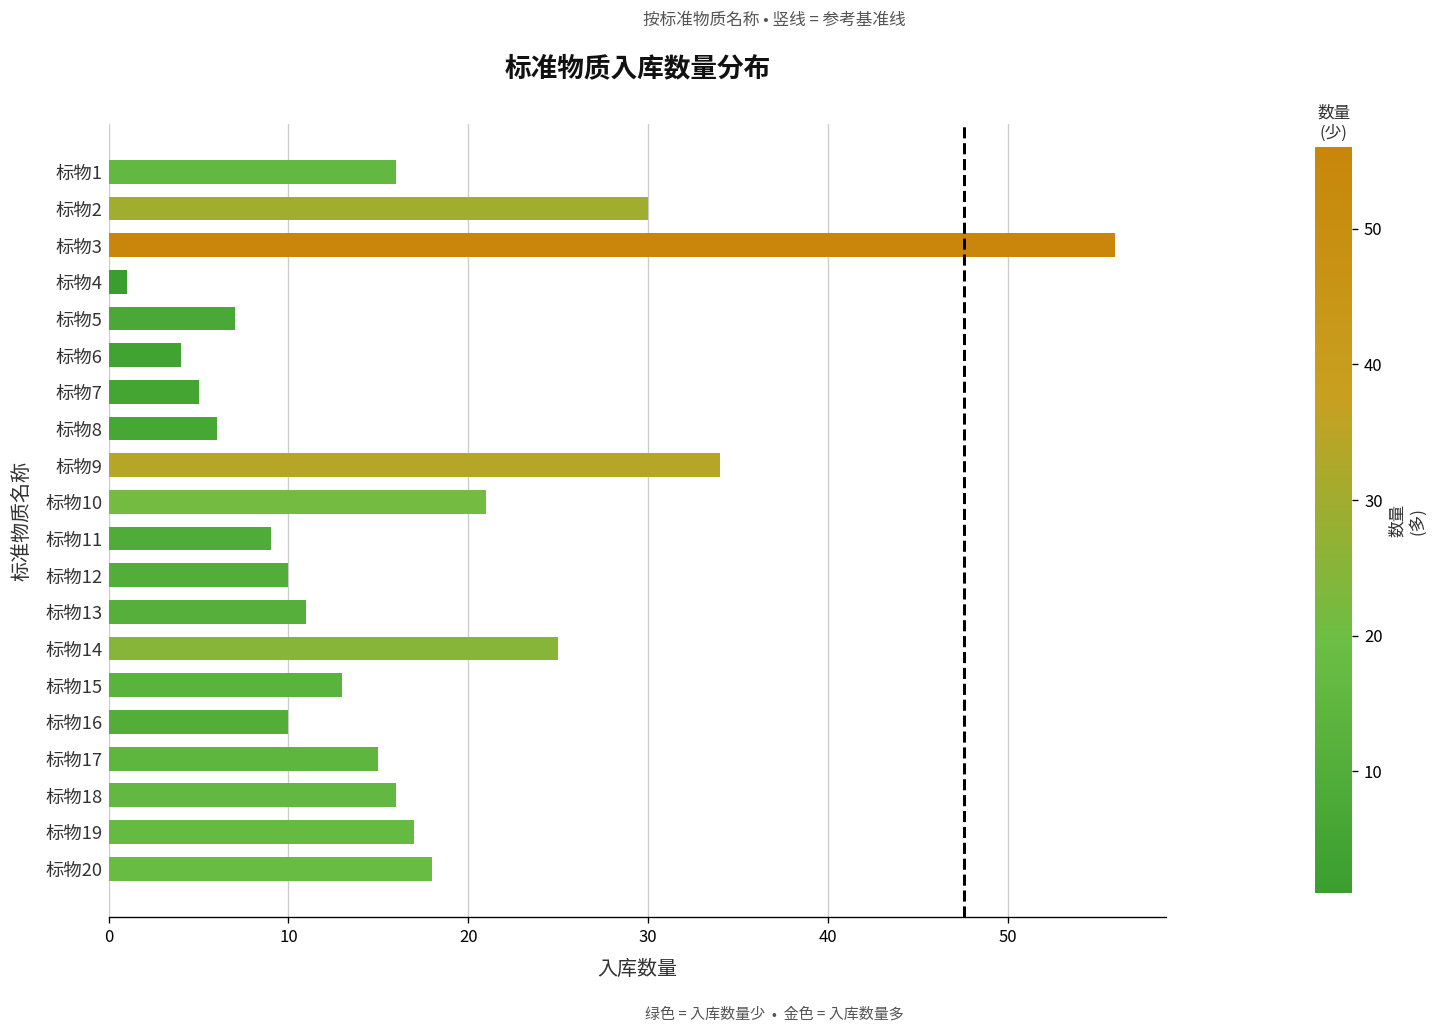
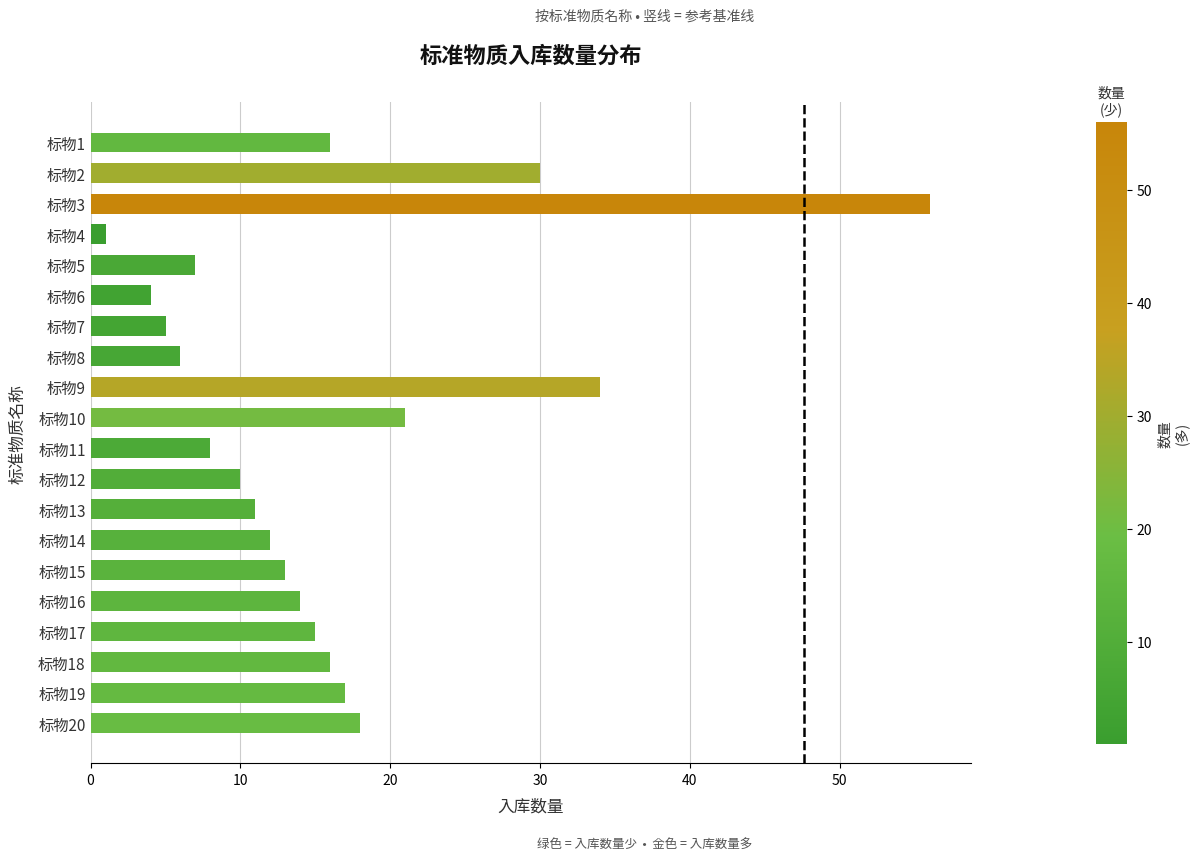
标物11: 9 -> 8
标物14: 25 -> 12
标物16: 10 -> 14
